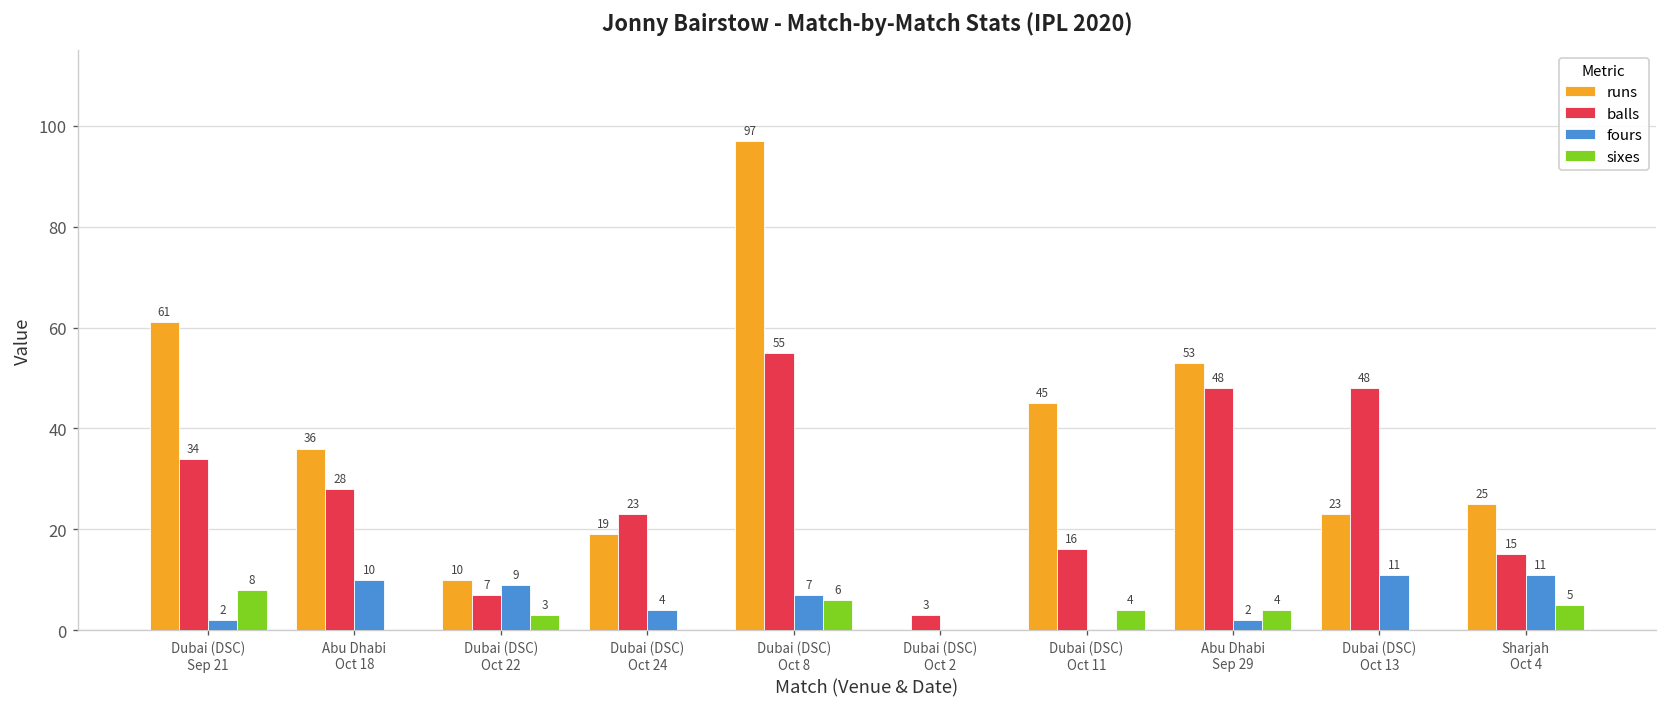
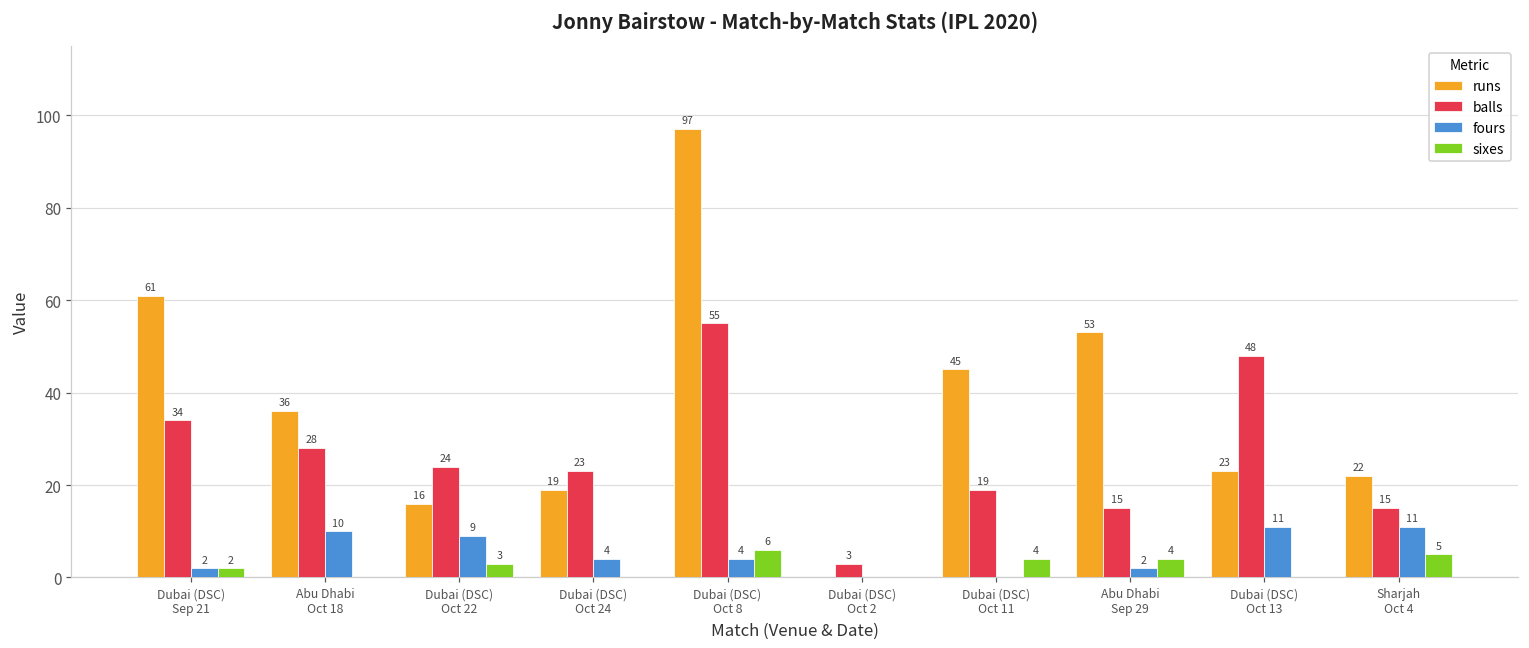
sixes, Dubai (DSC) Sep 21: 8 -> 2
runs, Dubai (DSC) Oct 22: 10 -> 16
balls, Dubai (DSC) Oct 22: 7 -> 24
fours, Dubai (DSC) Oct 8: 7 -> 4
balls, Dubai (DSC) Oct 11: 16 -> 19
balls, Abu Dhabi Sep 29: 48 -> 15
runs, Sharjah Oct 4: 25 -> 22
